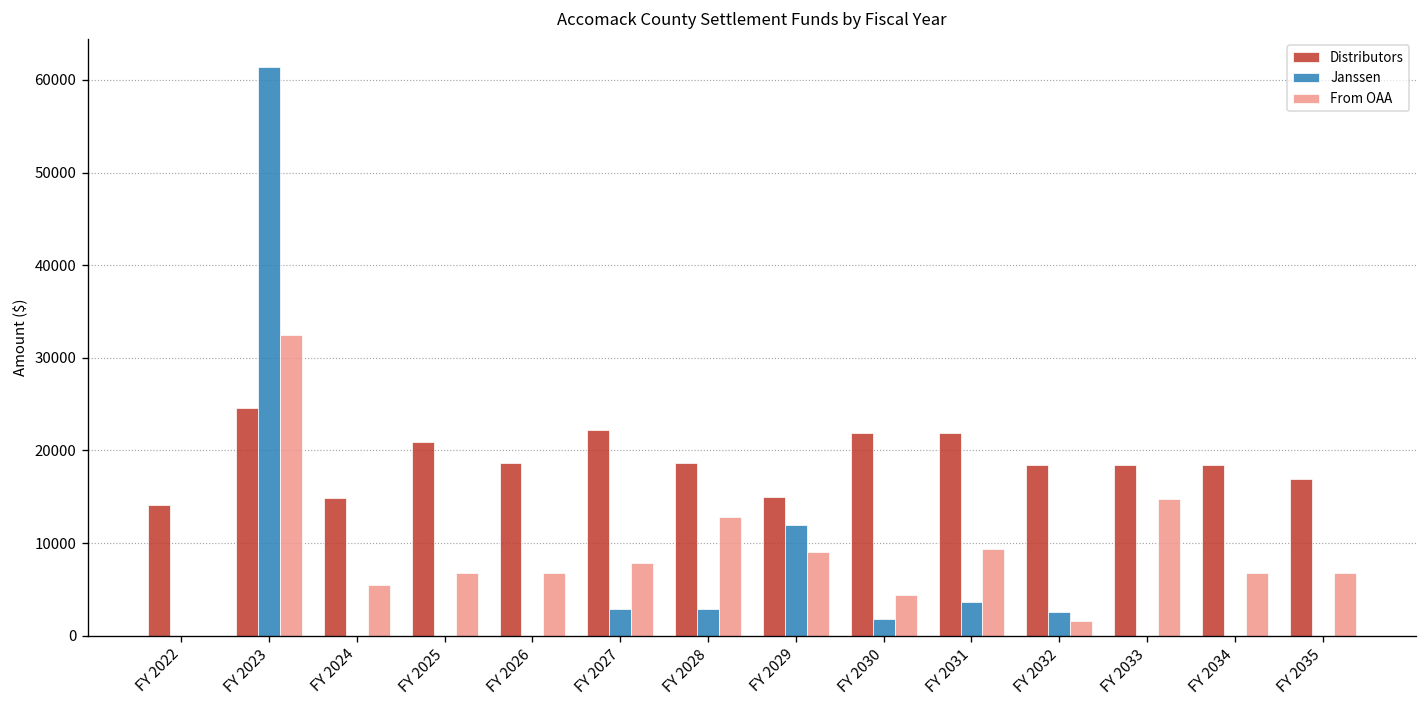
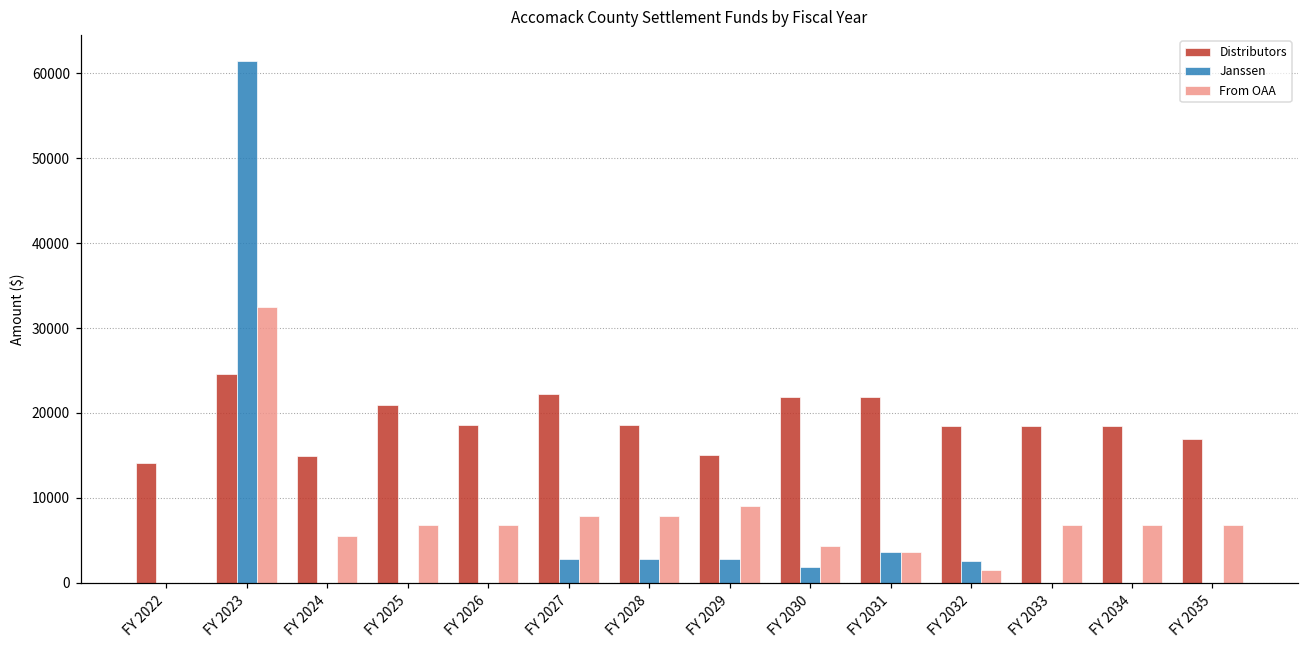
From OAA, FY 2028: 13000 -> 8000
Janssen, FY 2029: 12000 -> 3000
From OAA, FY 2031: 9000 -> 4000
From OAA, FY 2033: 15000 -> 7000
